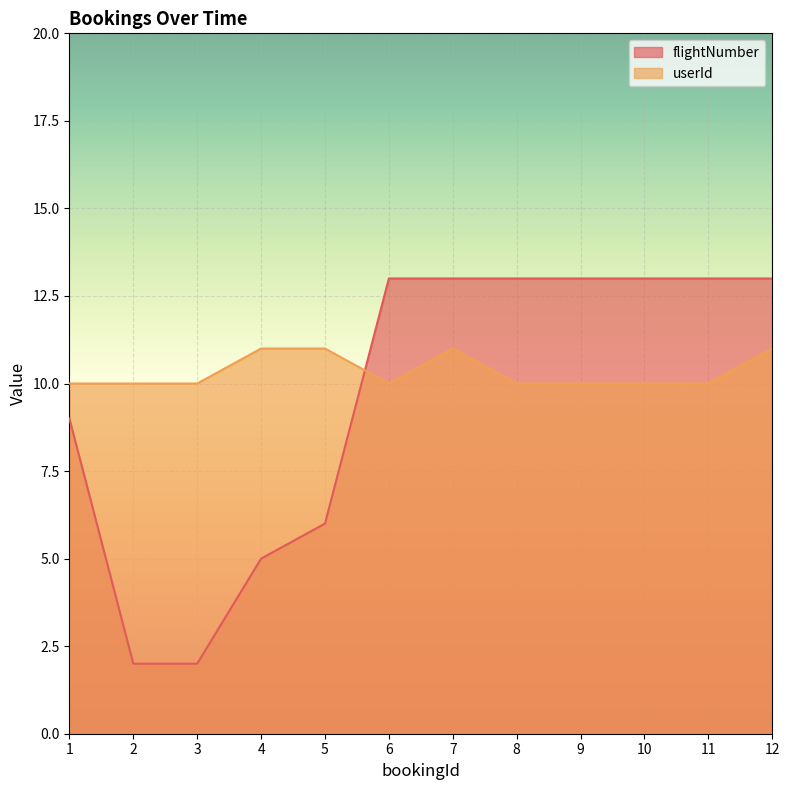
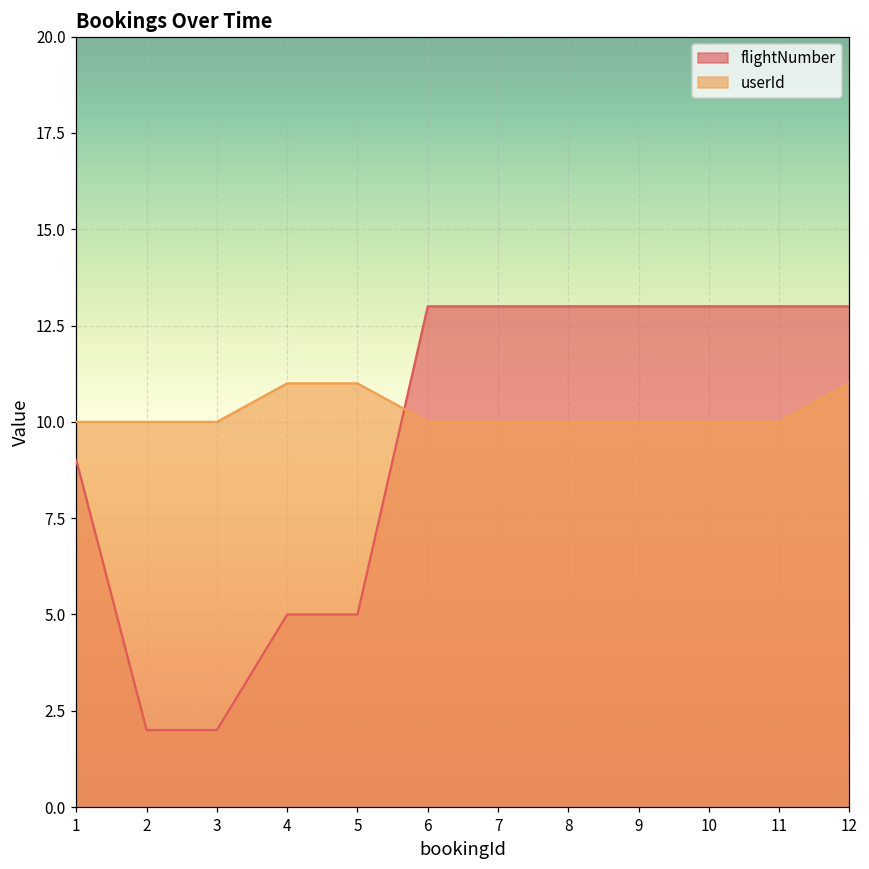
flightNumber, 5: 6 -> 5
userId, 7: 11 -> 10
